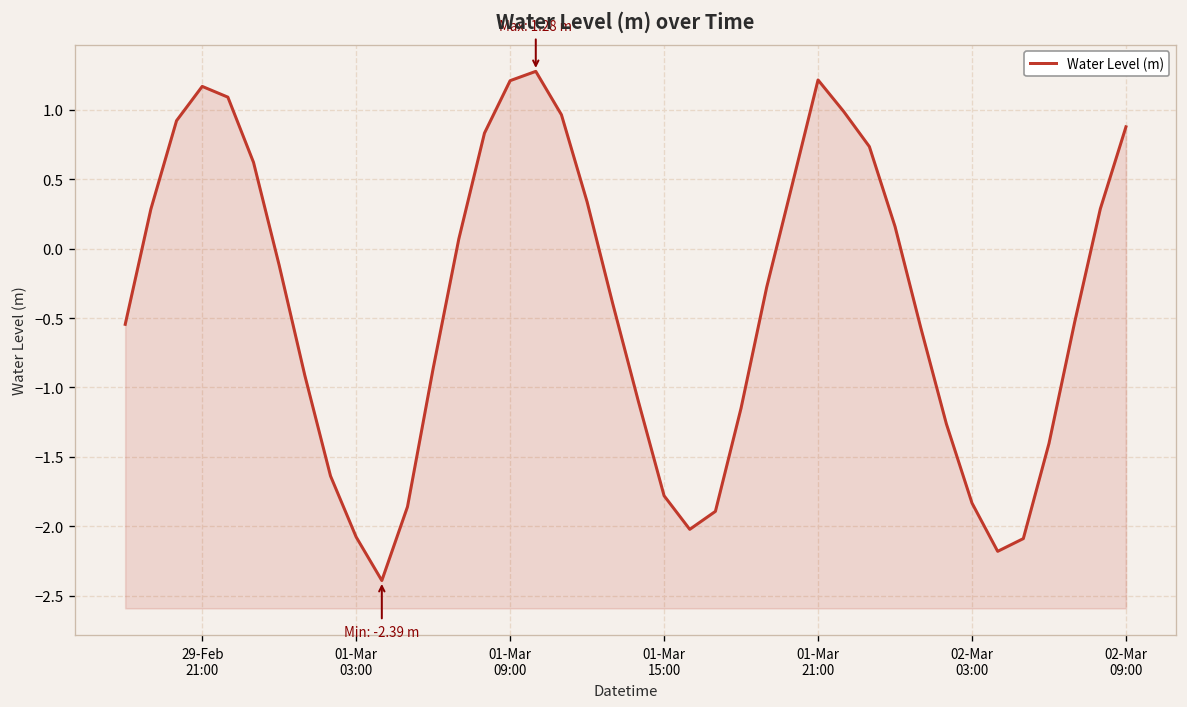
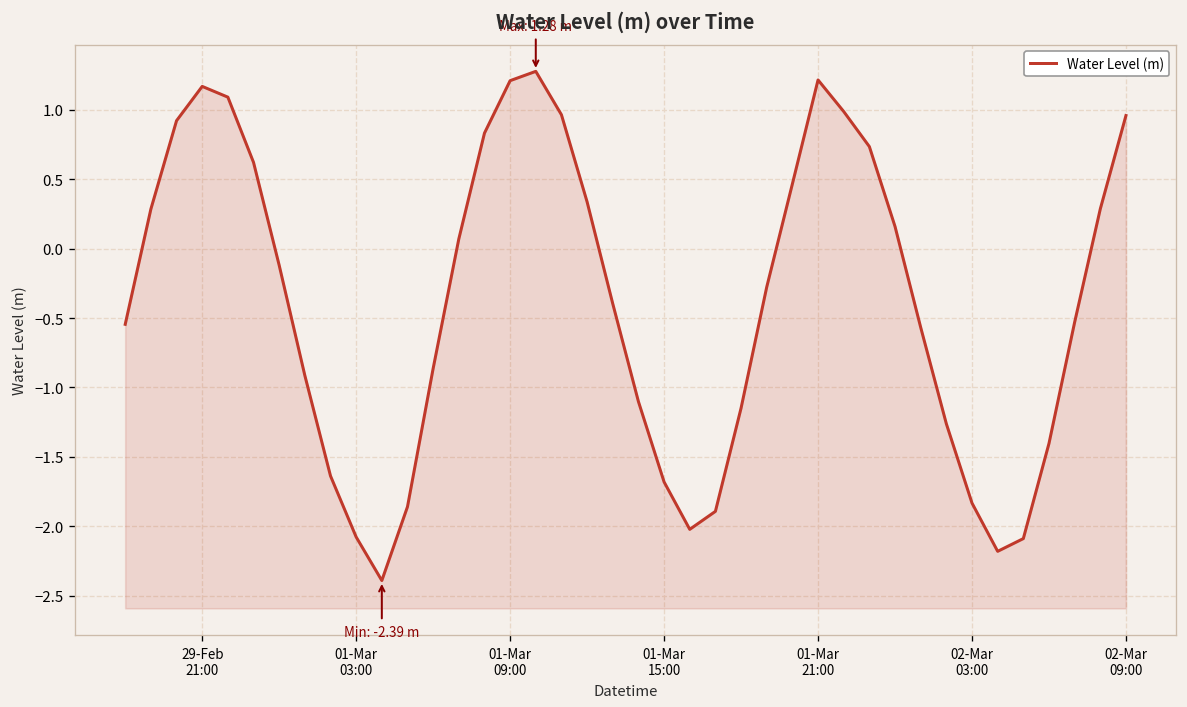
01-Mar 15:00: -1.78 -> -1.68
02-Mar 09:00: 0.88 -> 0.96
